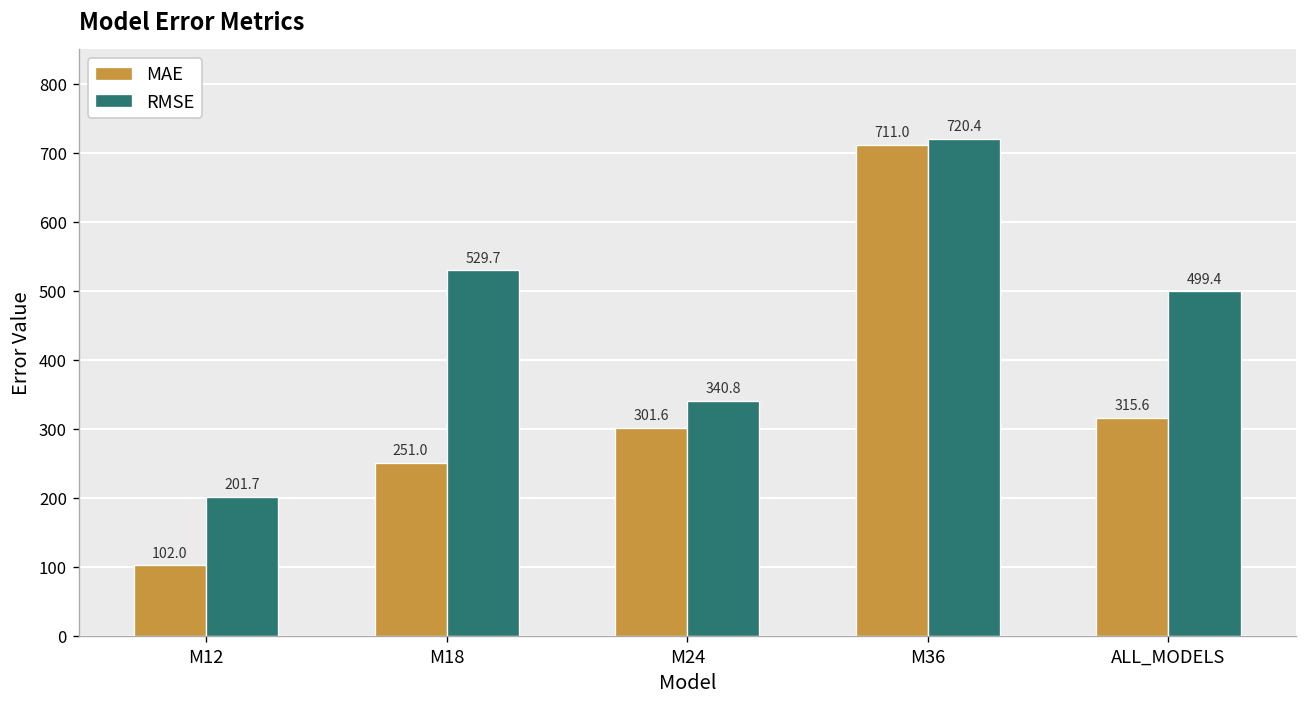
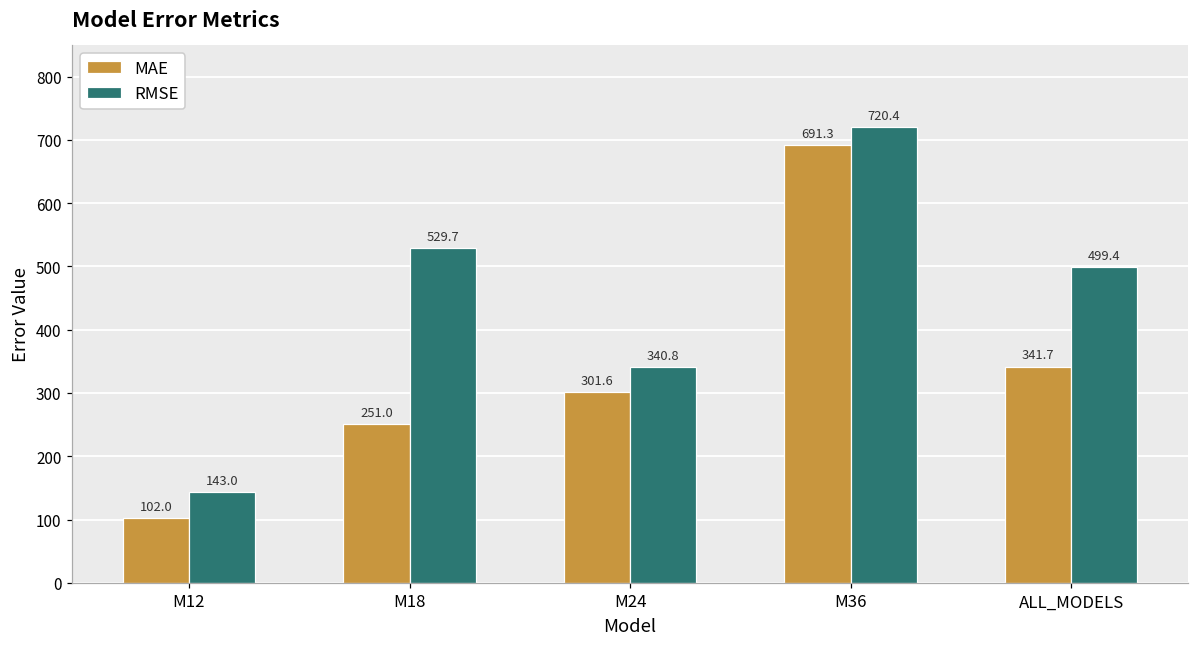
RMSE, M12: 201.7 -> 143.0
MAE, M36: 711.0 -> 691.3
MAE, ALL_MODELS: 315.6 -> 341.7
